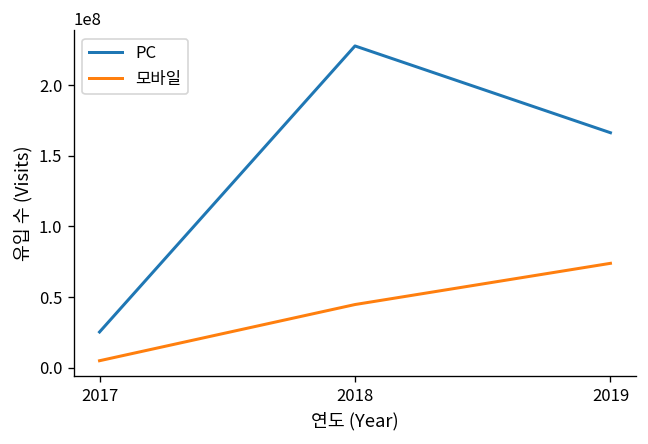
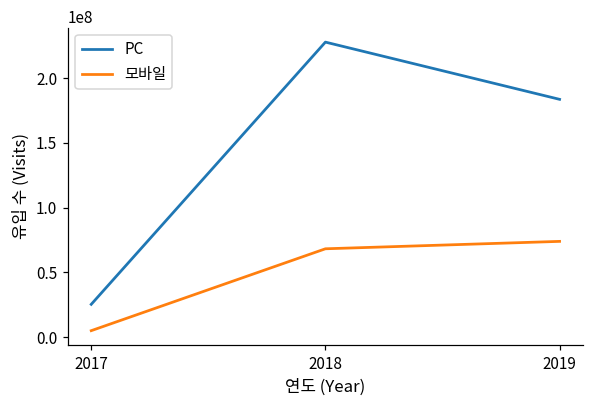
모바일, 2018: 45000000 -> 68000000
PC, 2019: 166000000 -> 184000000
